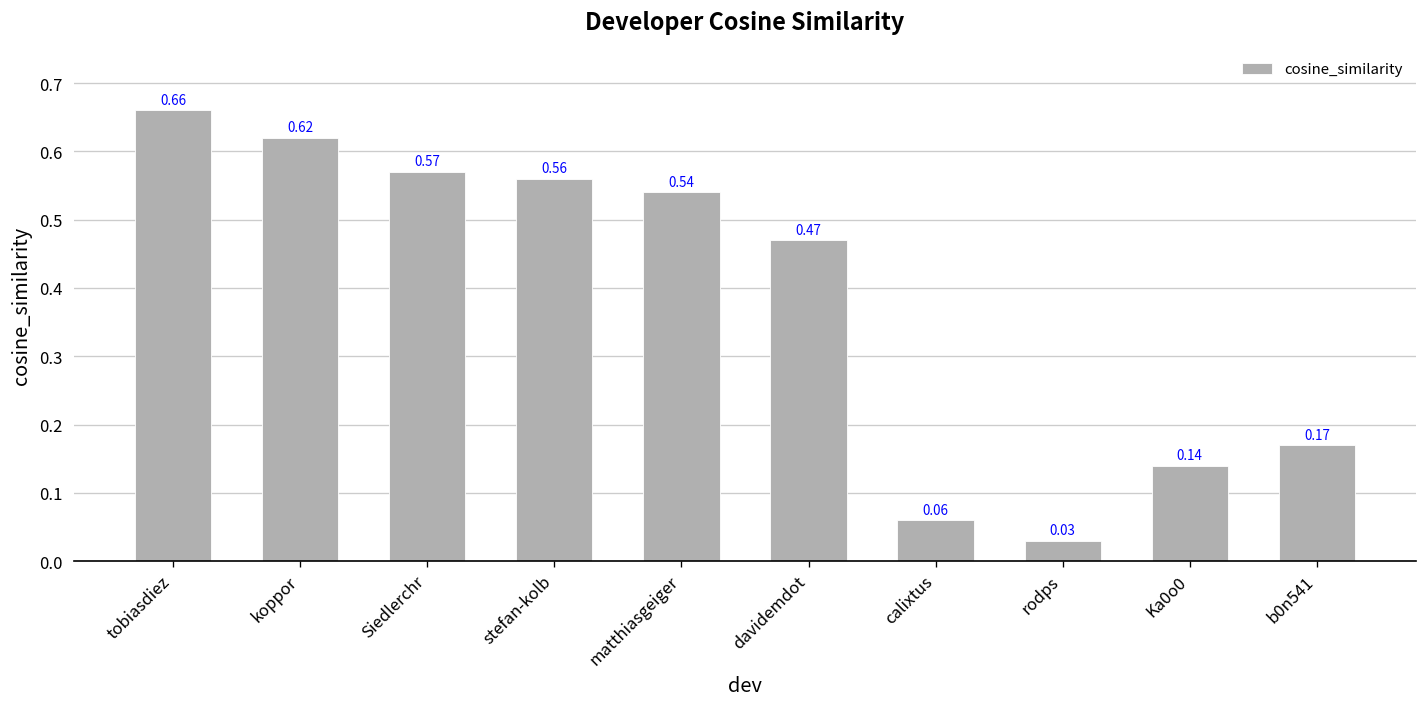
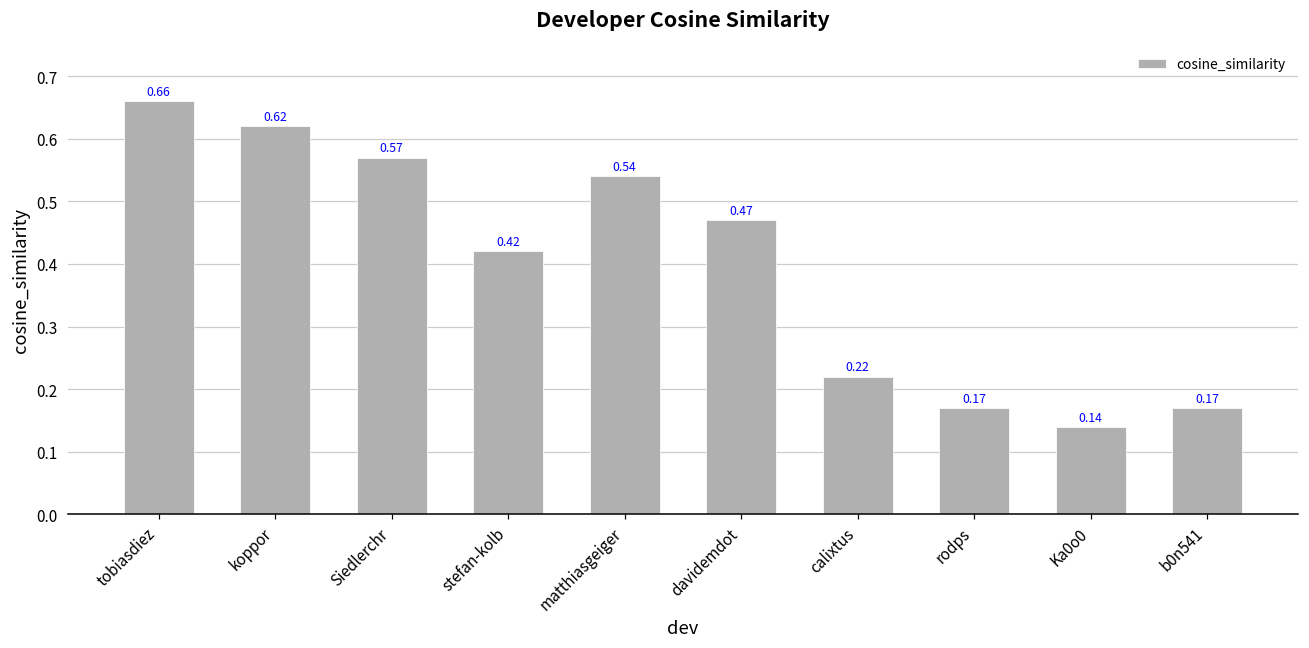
stefan-kolb: 0.56 -> 0.42
calixtus: 0.06 -> 0.22
rodps: 0.03 -> 0.17
